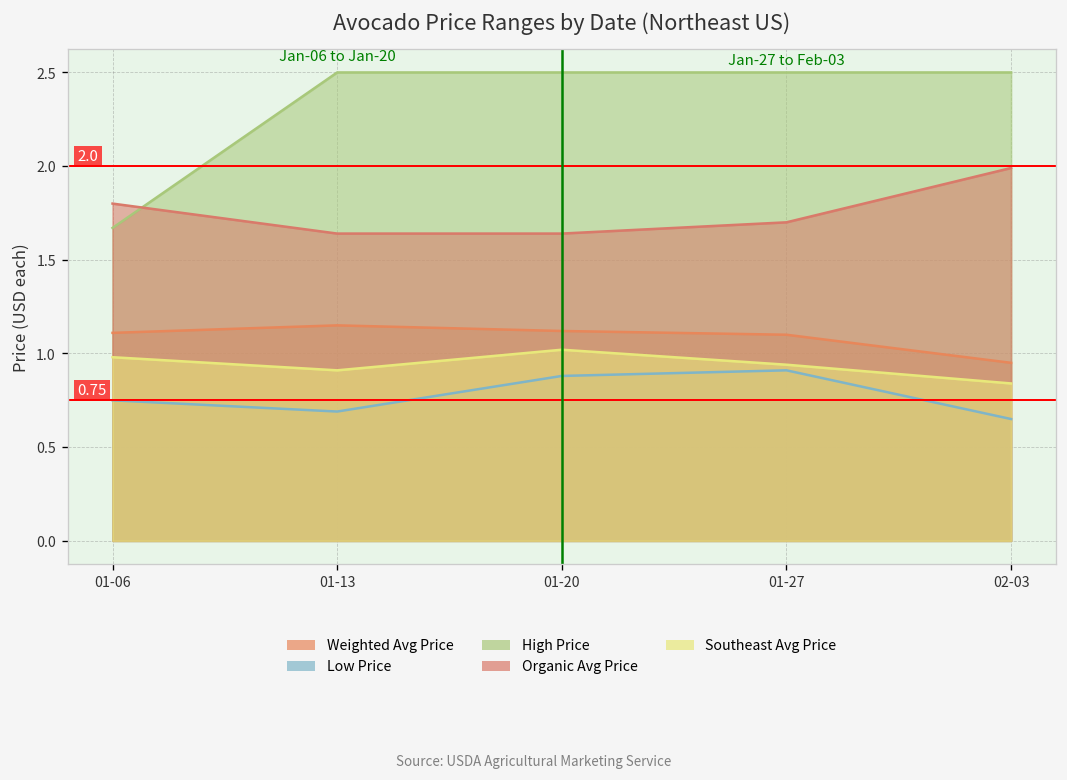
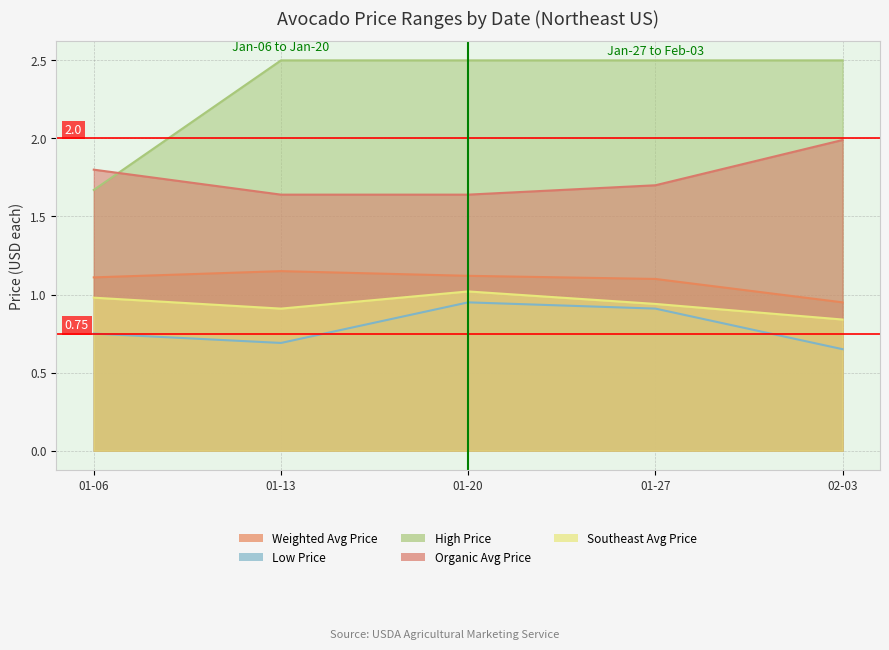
Low Price, 01-20: 0.88 -> 0.95
